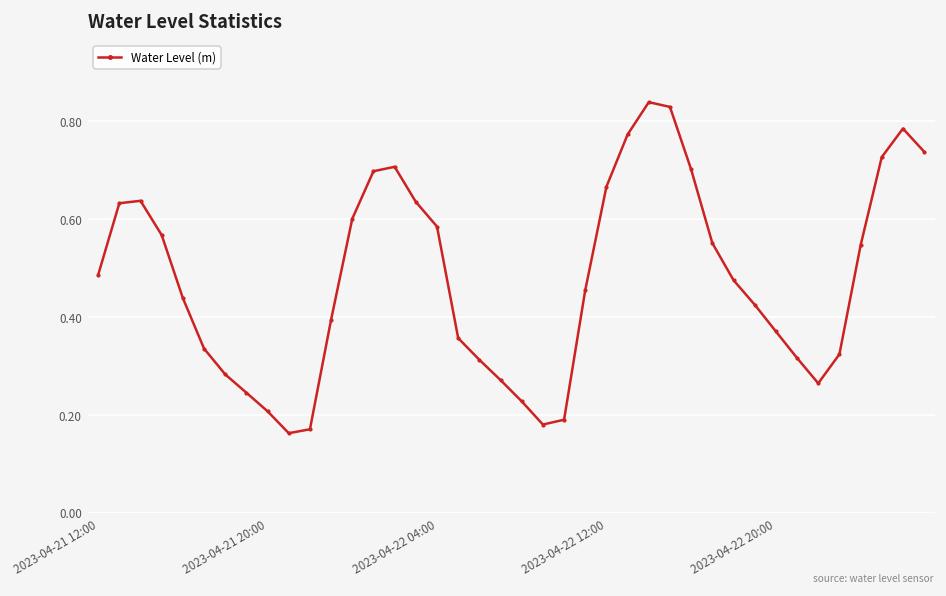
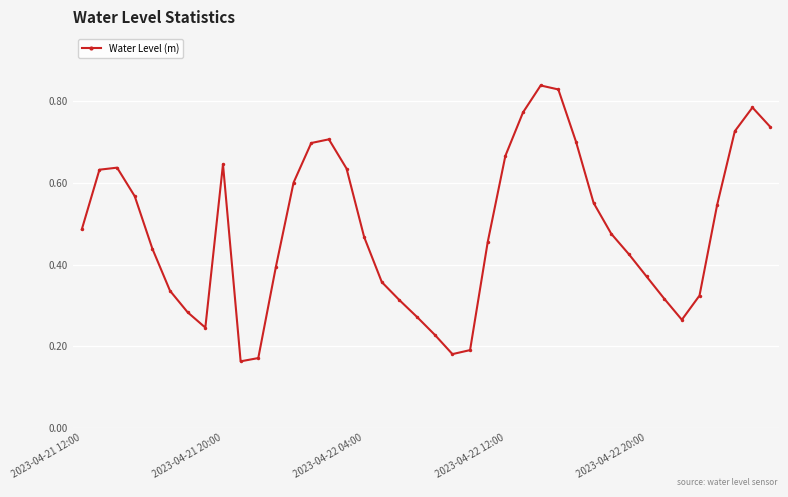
2023-04-21 20:00: 0.21 -> 0.65
2023-04-22 04:00: 0.58 -> 0.47
